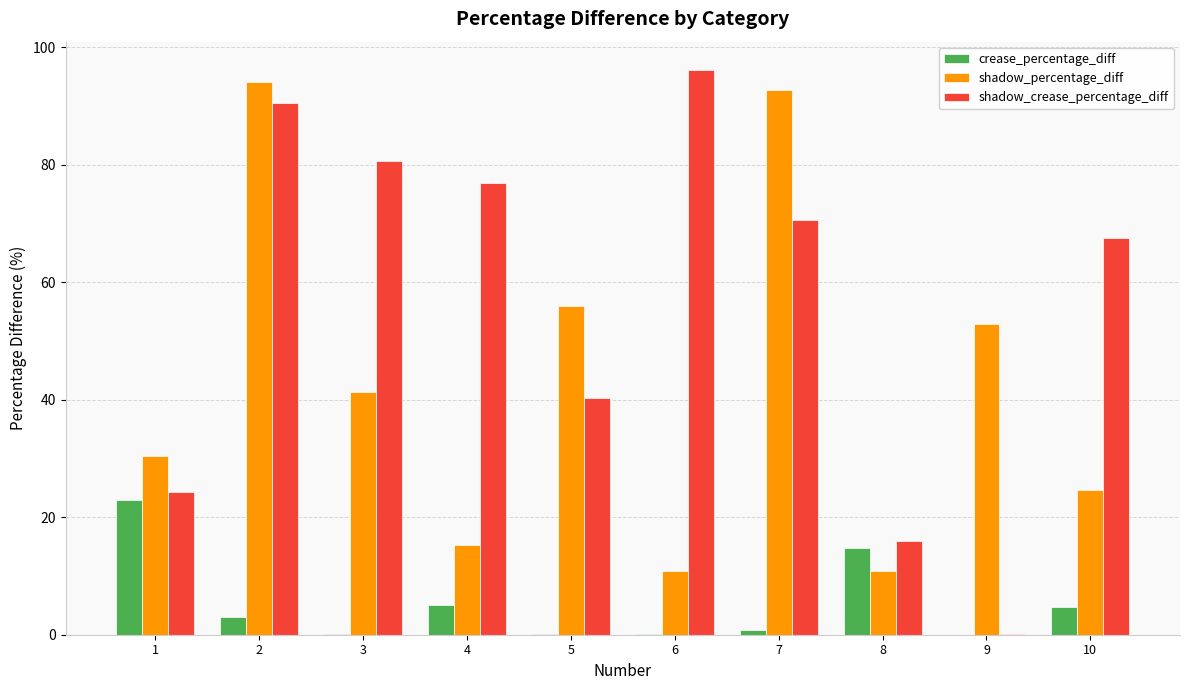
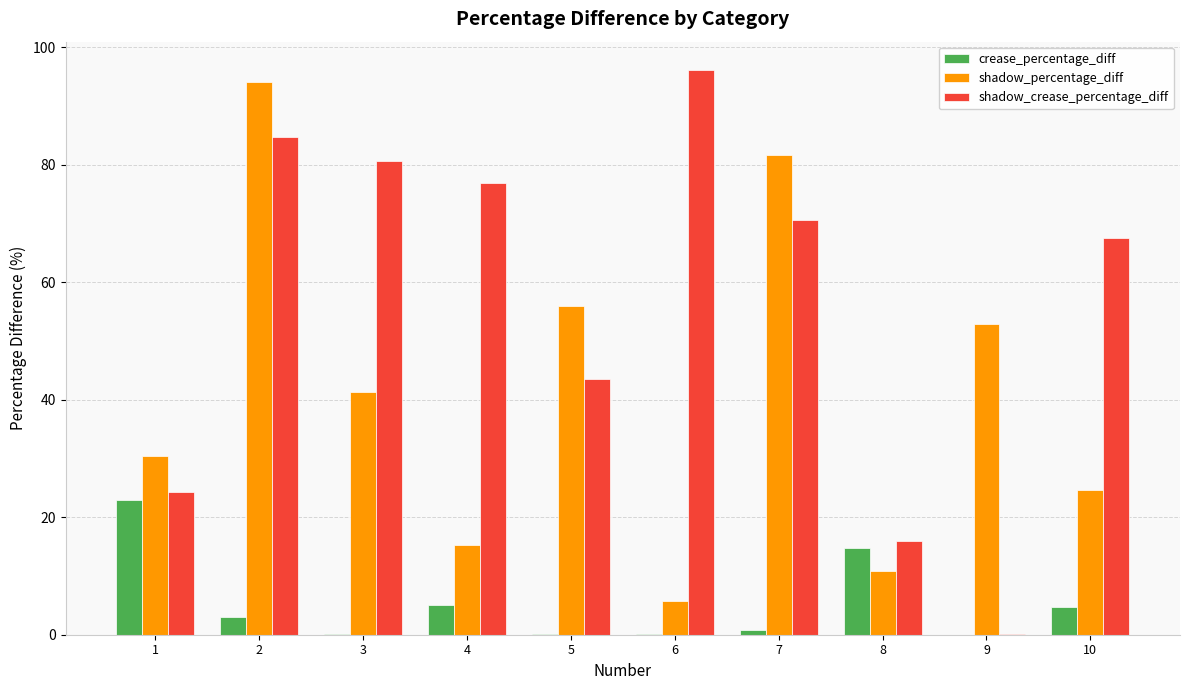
shadow_crease_percentage_diff, 2: 91 -> 85
shadow_crease_percentage_diff, 5: 40 -> 44
shadow_percentage_diff, 6: 11 -> 6
shadow_percentage_diff, 7: 93 -> 82
